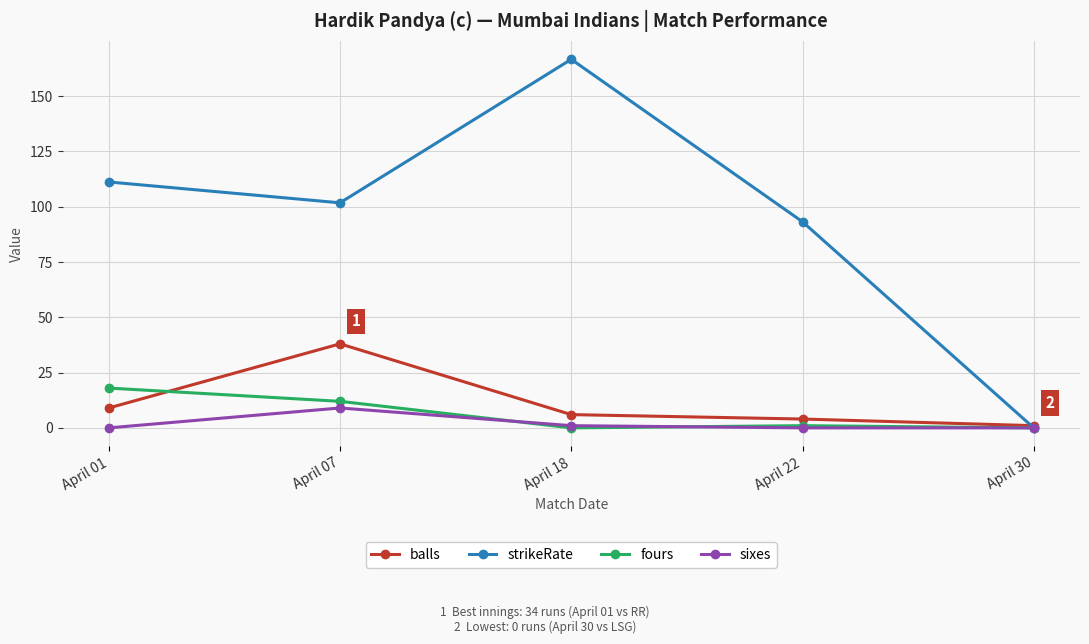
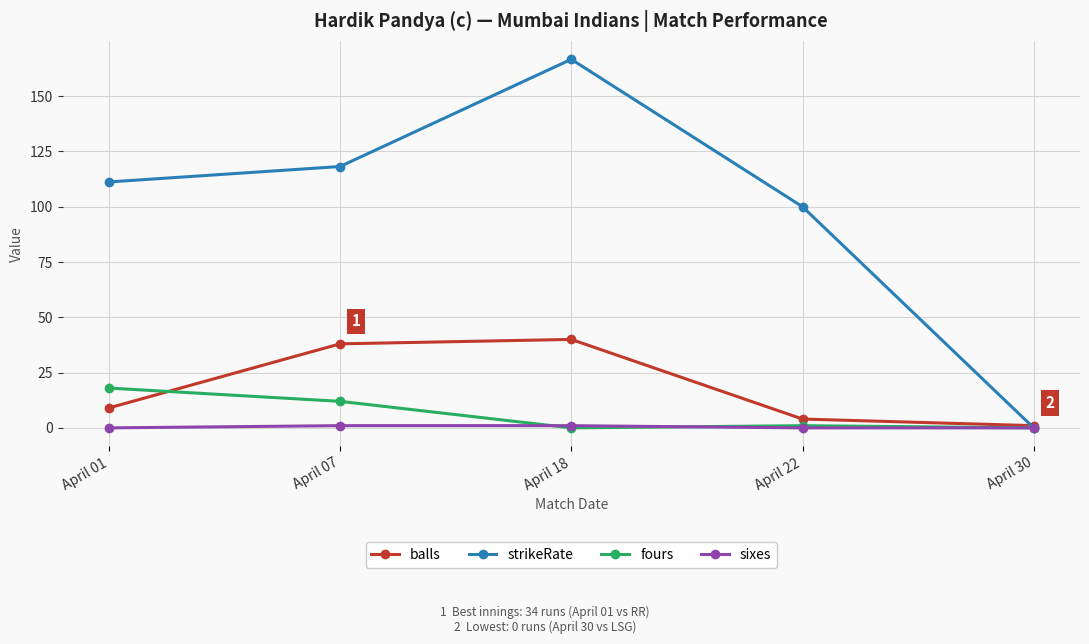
strikeRate, April 07: 102 -> 118
sixes, April 07: 9 -> 1
balls, April 18: 6 -> 40
strikeRate, April 22: 93 -> 100
